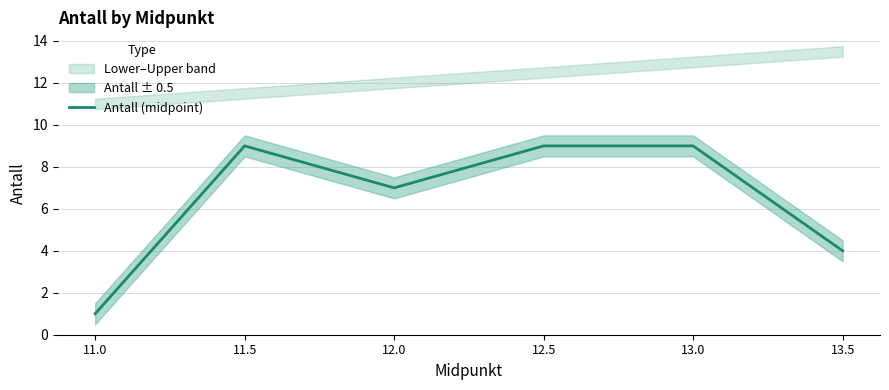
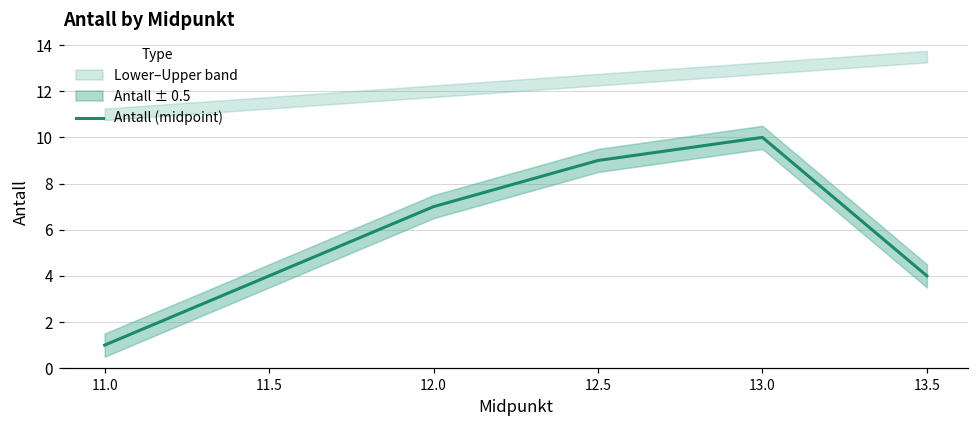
Antall (midpoint), 11.5: 9 -> 4
Antall (midpoint), 13.0: 9 -> 10
